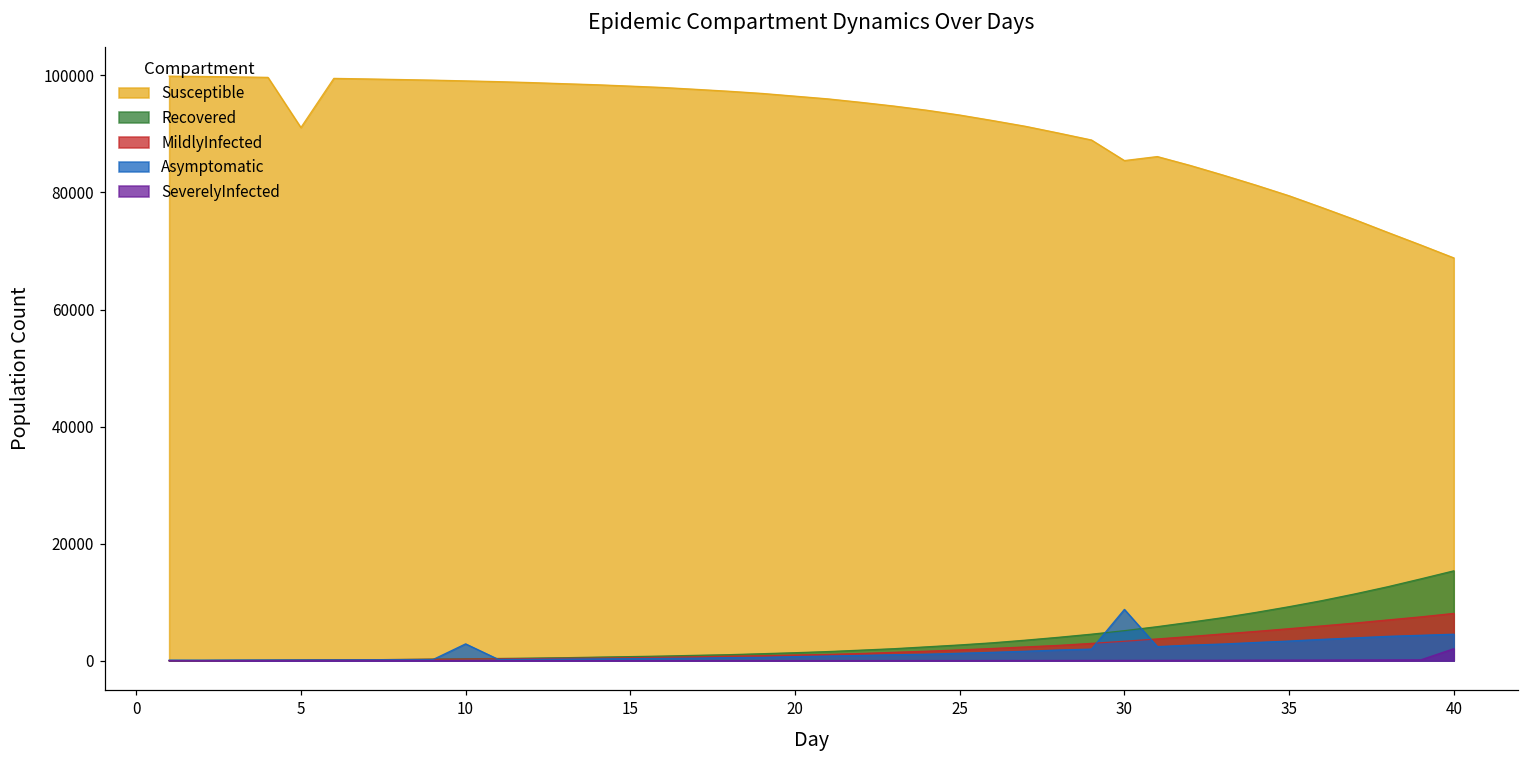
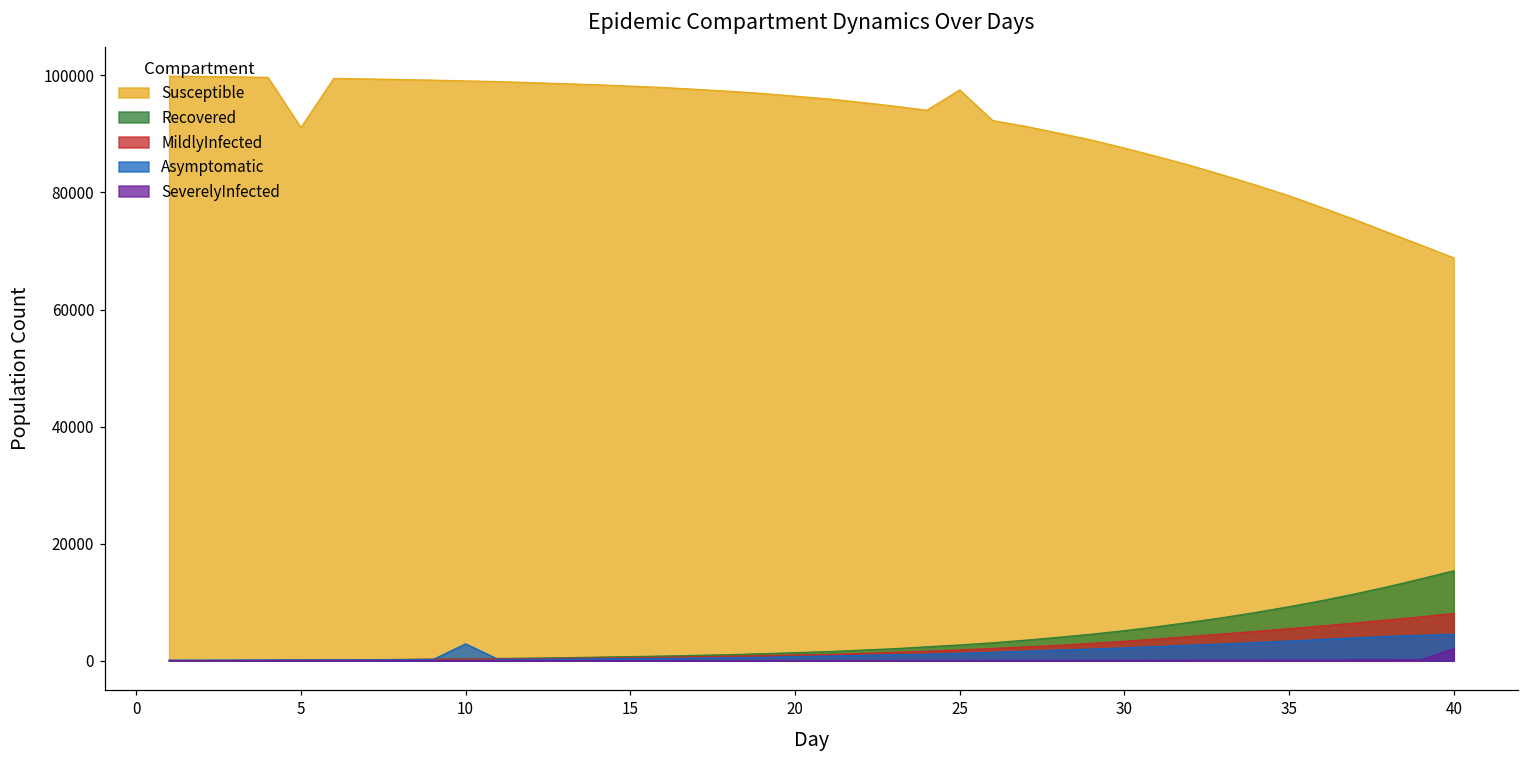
Susceptible, 25: 93000 -> 98000
Susceptible, 30: 85000 -> 88000
Asymptomatic, 30: 9000 -> 2000
